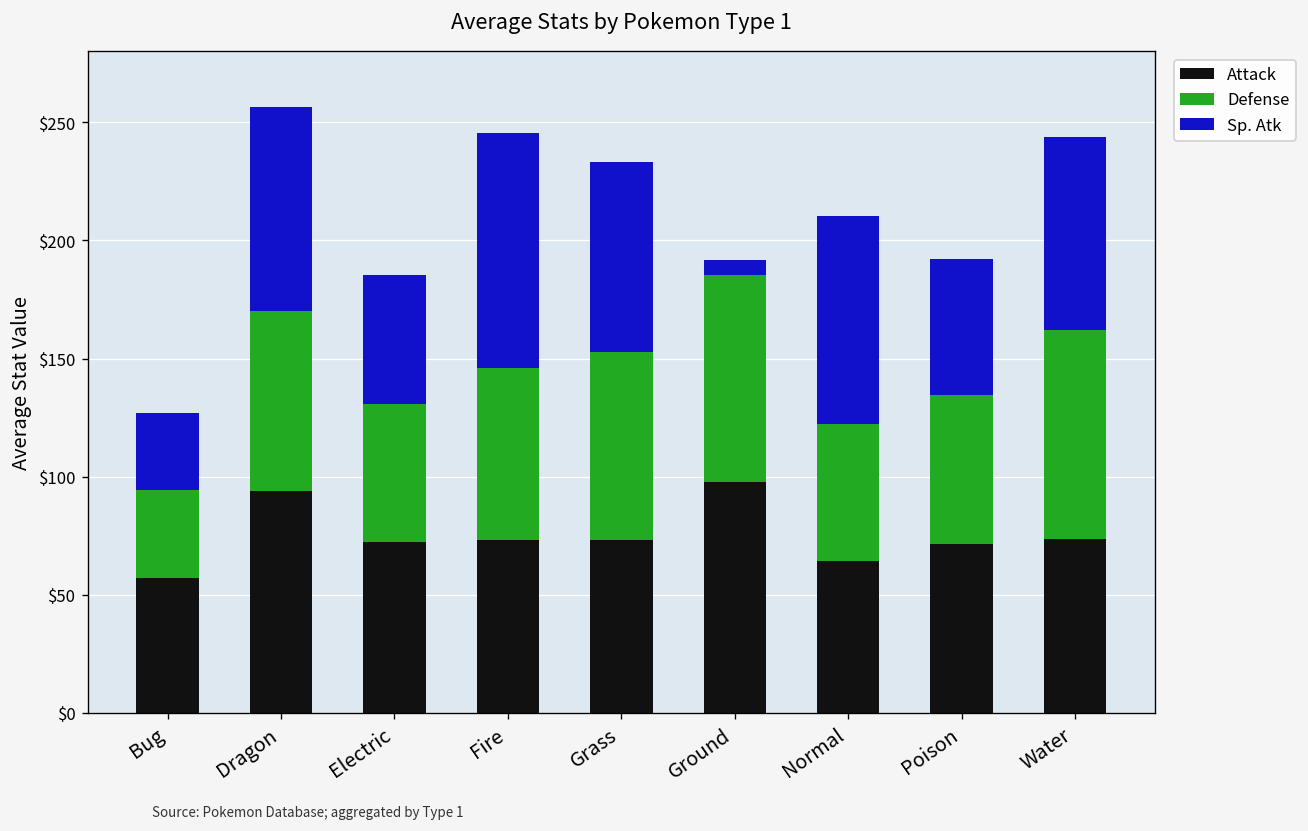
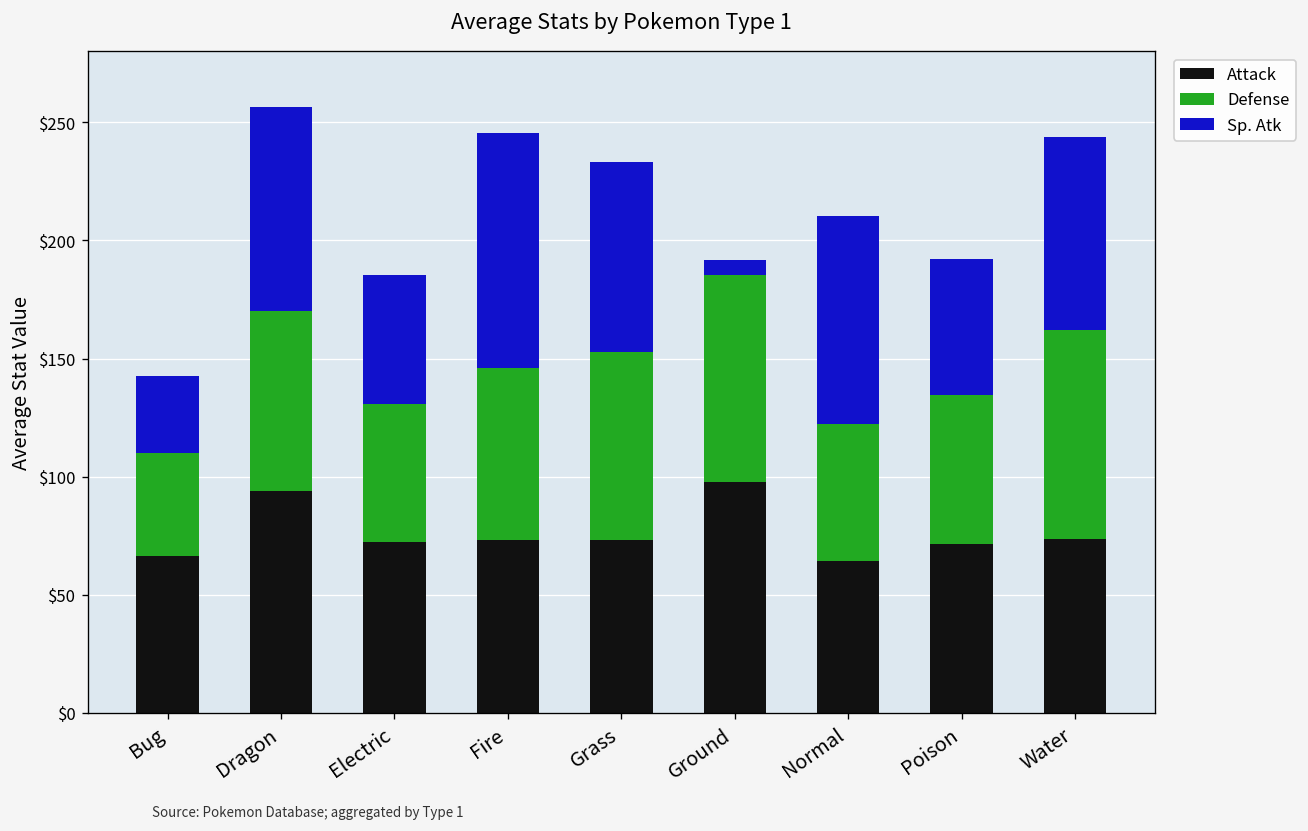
Attack, Bug: $57 -> $66
Defense, Bug: $38 -> $44
